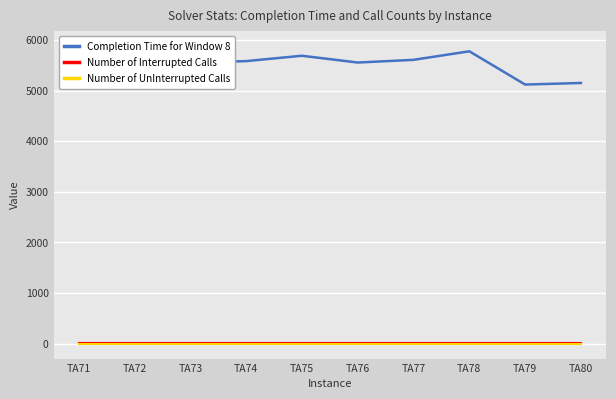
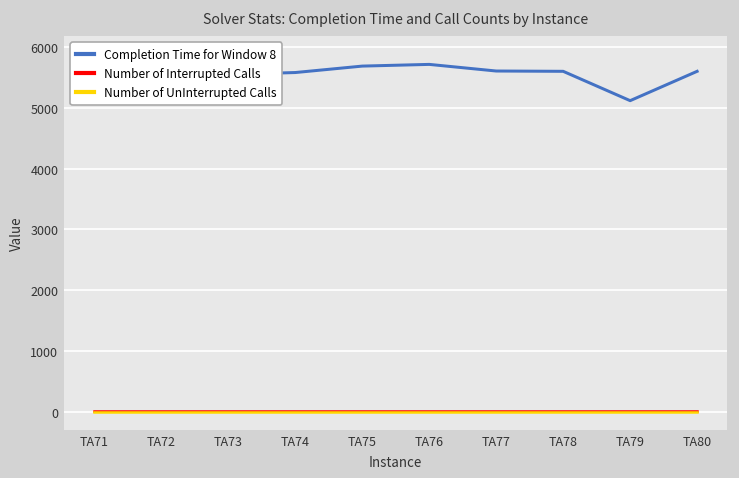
Completion Time for Window 8, TA76: 5600 -> 5700
Completion Time for Window 8, TA78: 5800 -> 5600
Completion Time for Window 8, TA80: 5200 -> 5600
